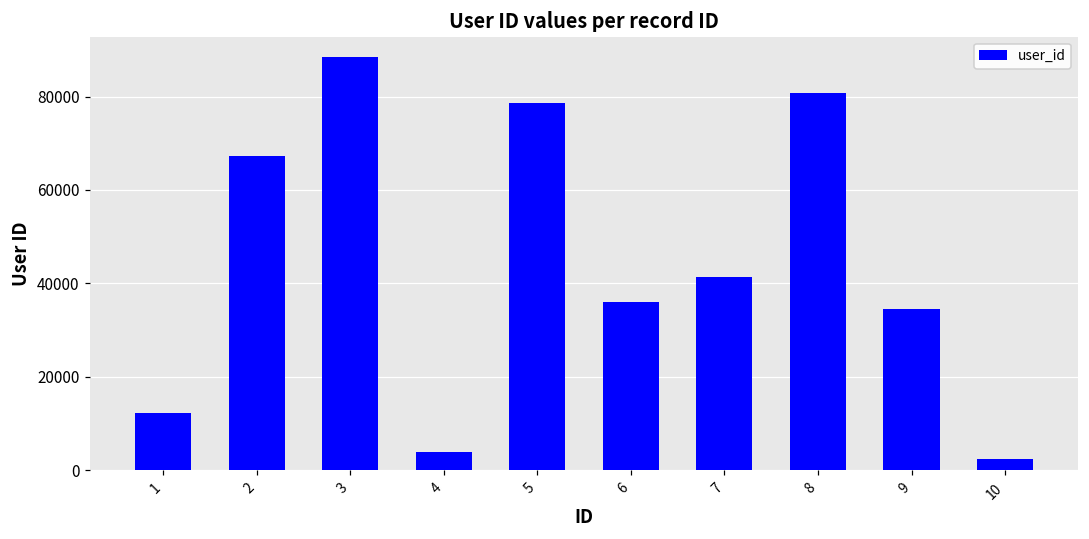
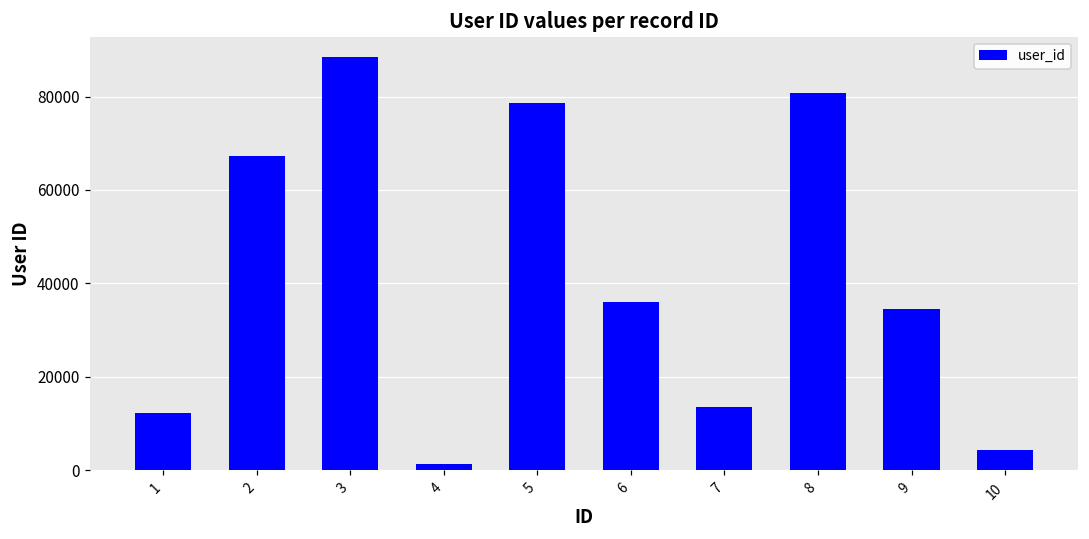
4: 4000 -> 1000
7: 41000 -> 14000
10: 2000 -> 4000
